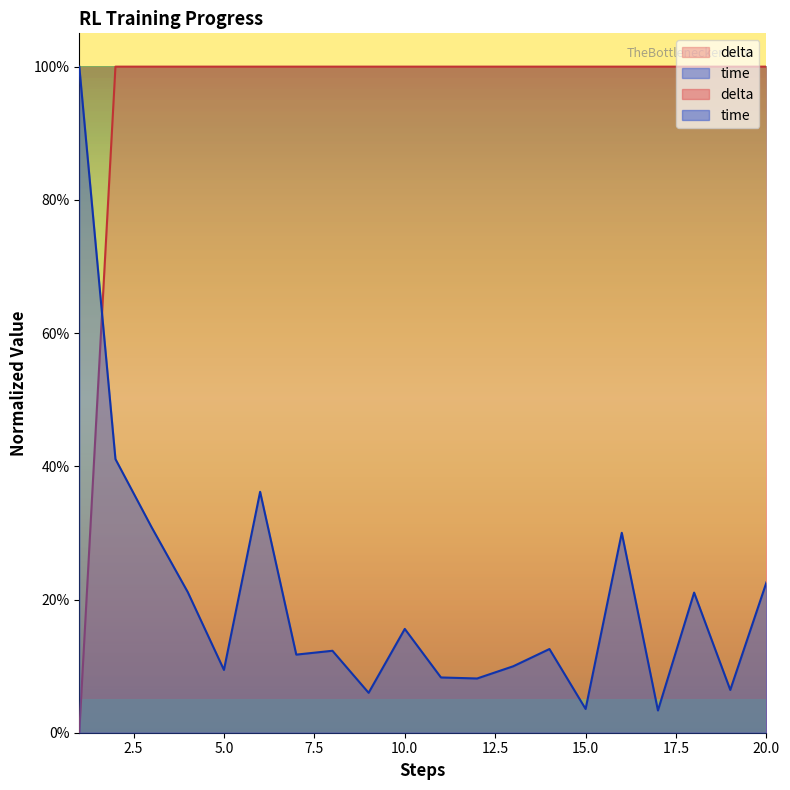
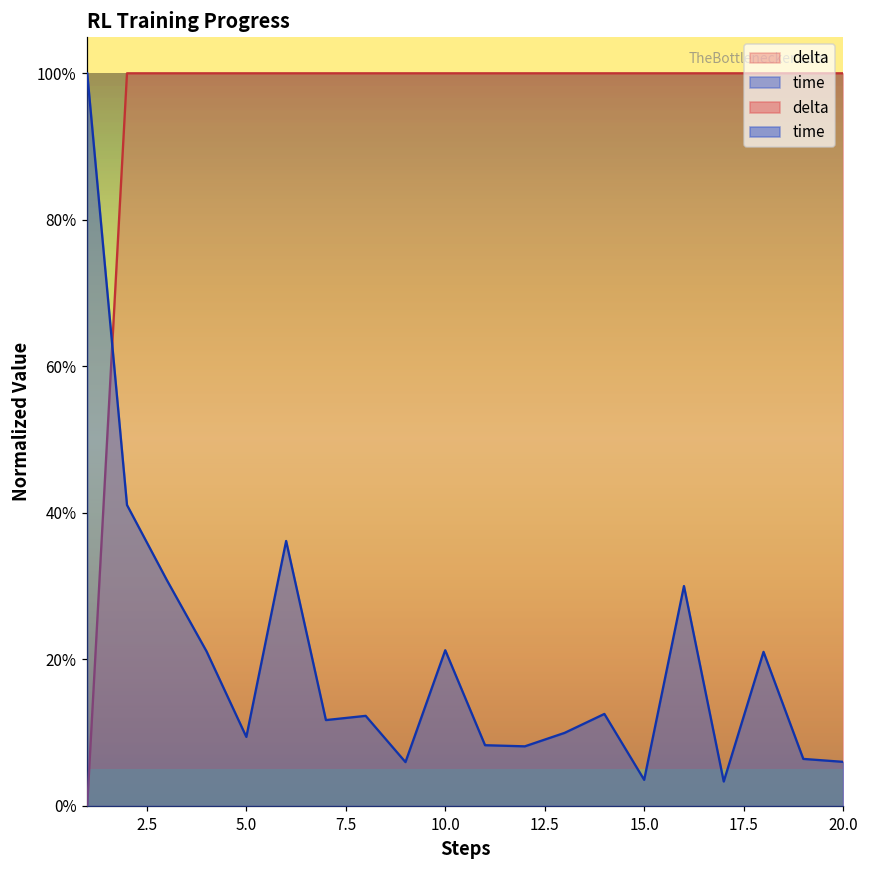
time, 10.0: 16% -> 21%
time, 20.0: 23% -> 6%
